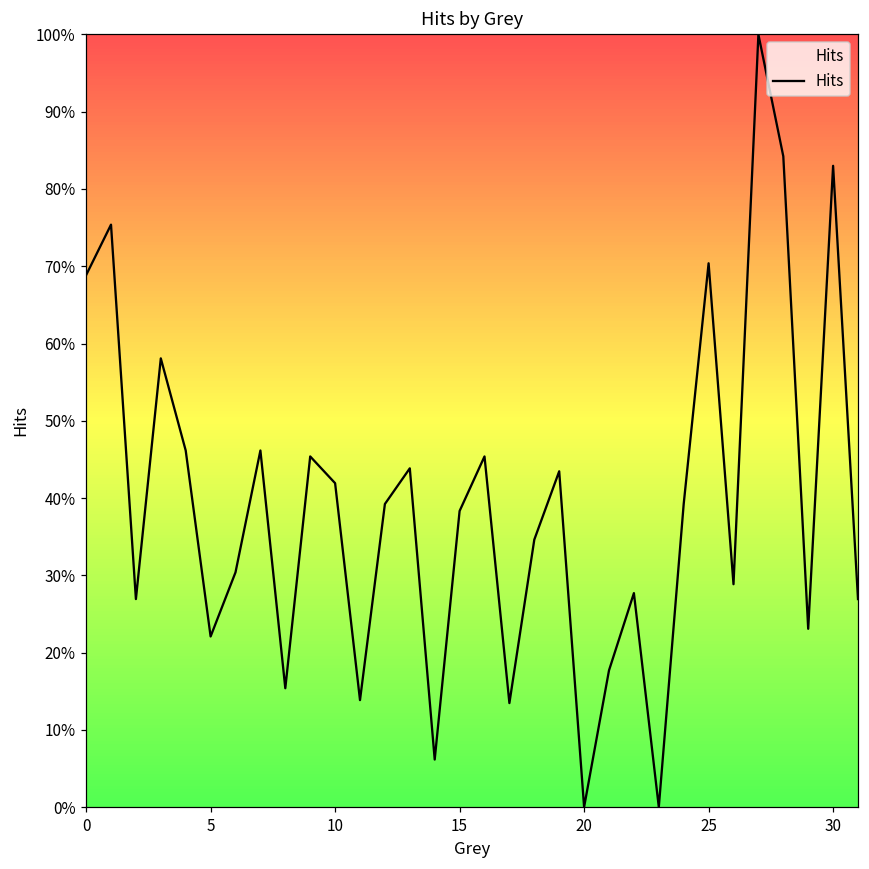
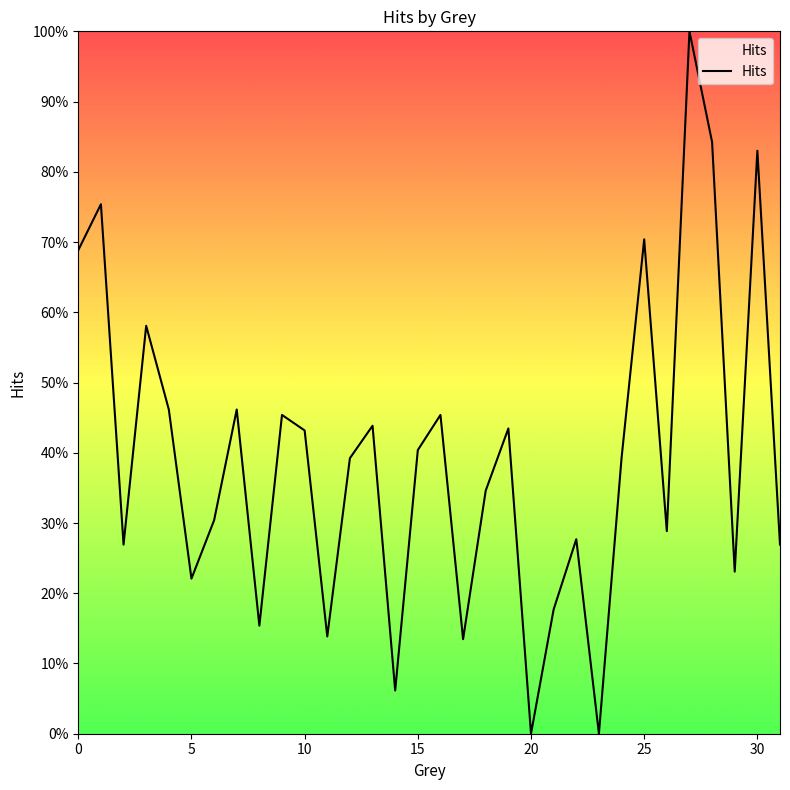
10: 42% -> 43%
15: 38% -> 40%
